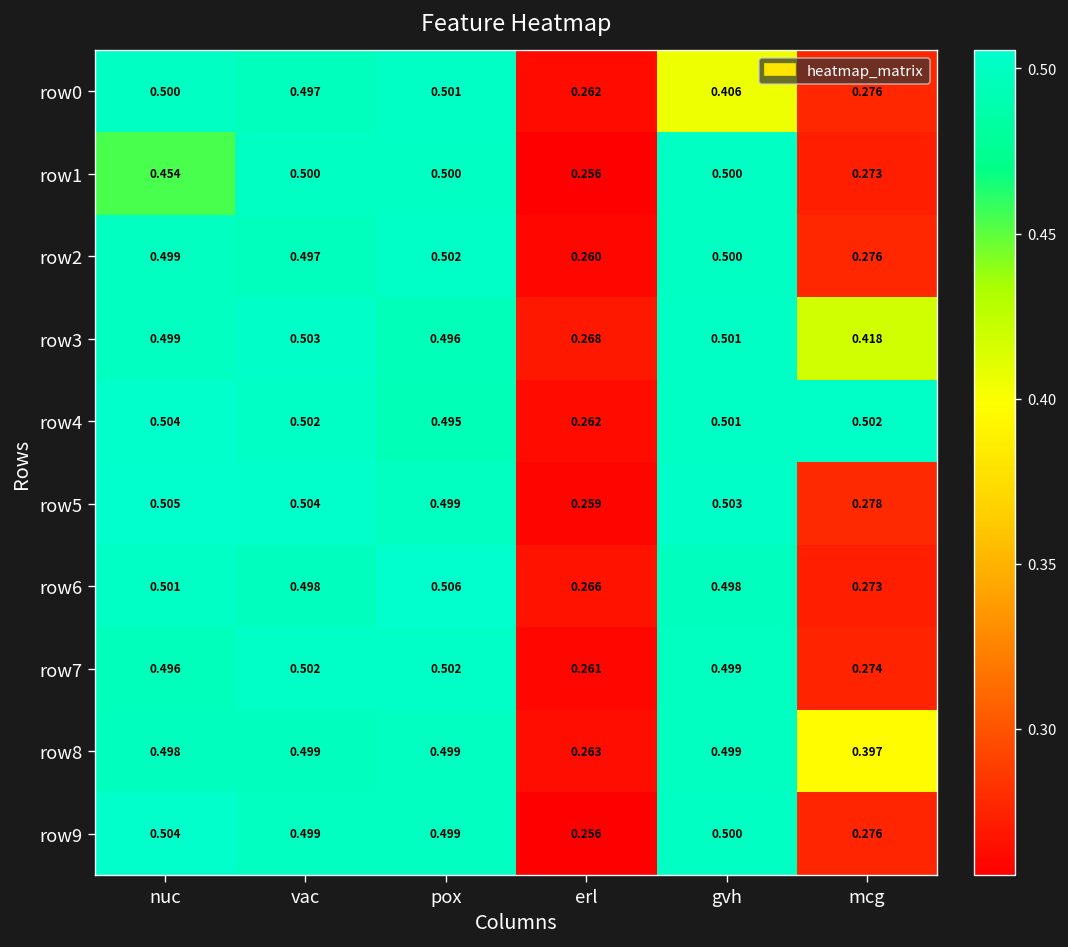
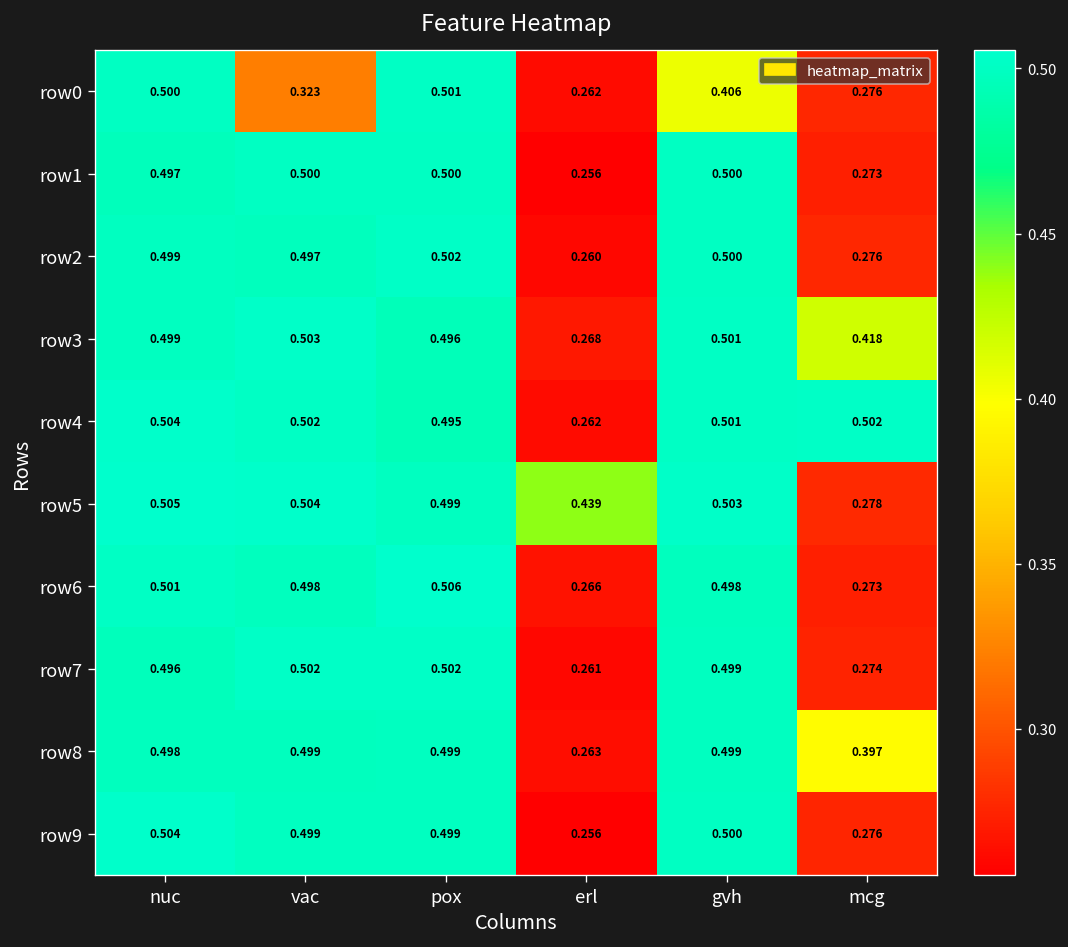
row0, vac: 0.497 -> 0.323
row1, nuc: 0.454 -> 0.497
row5, erl: 0.259 -> 0.439
